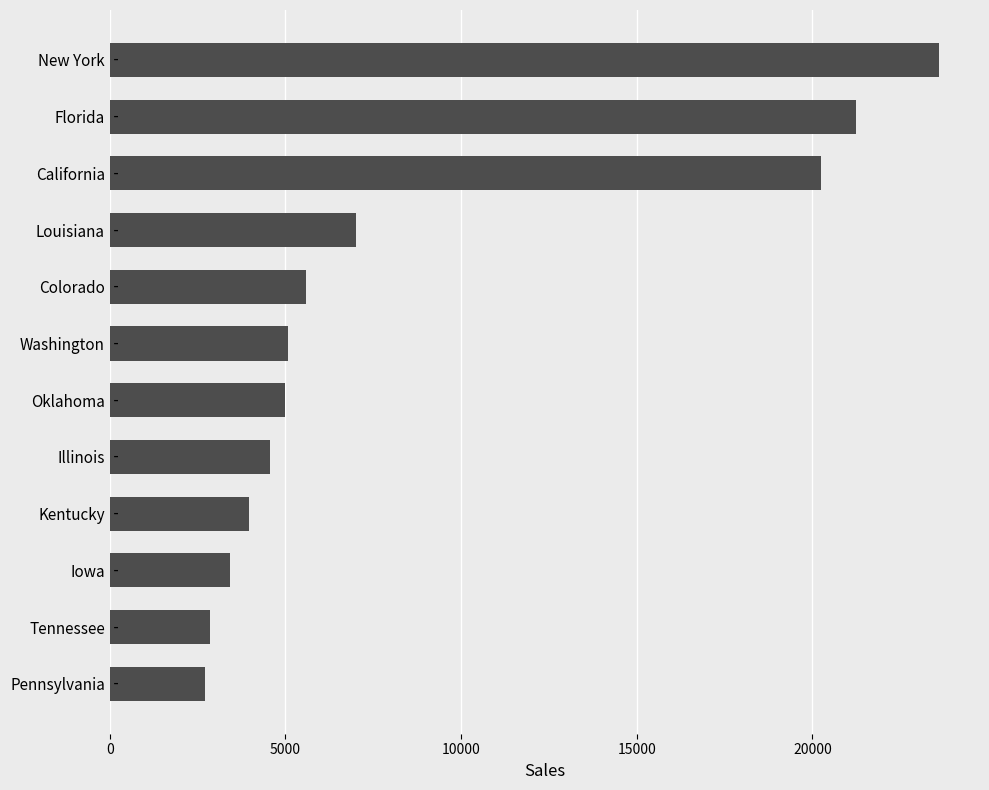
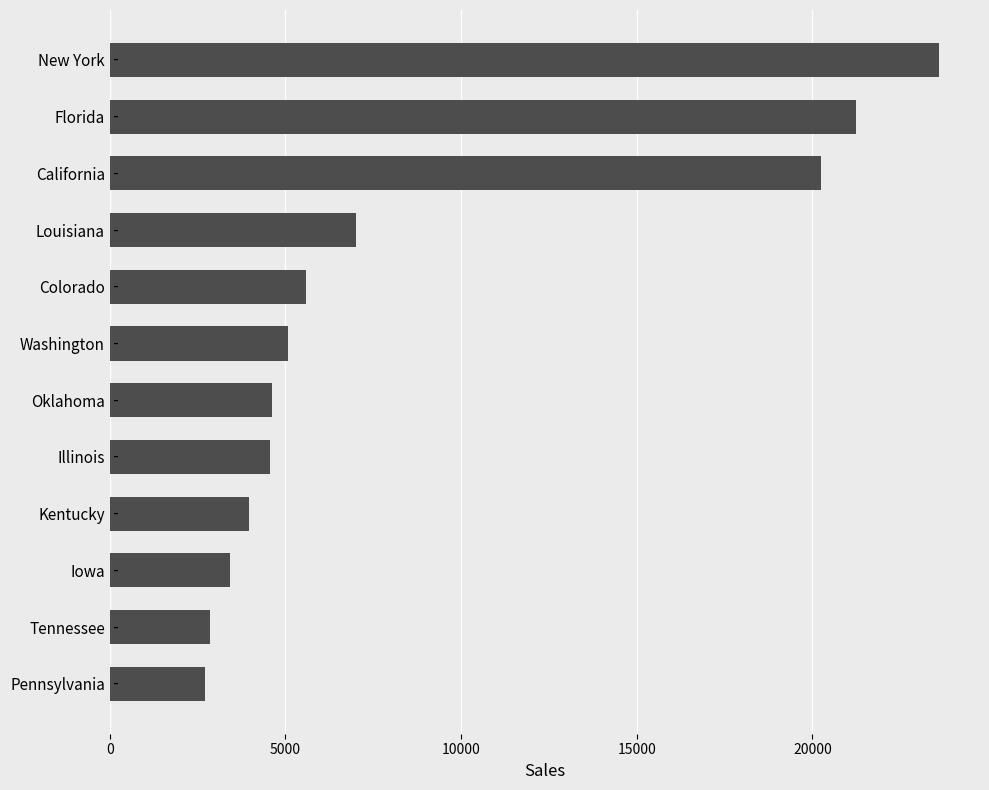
Oklahoma: 5000 -> 4600
